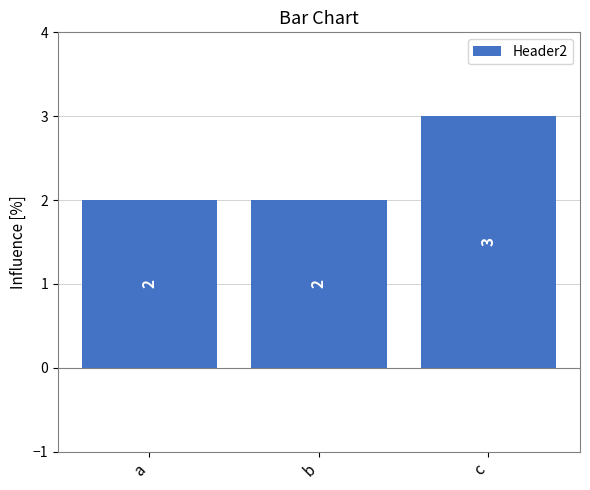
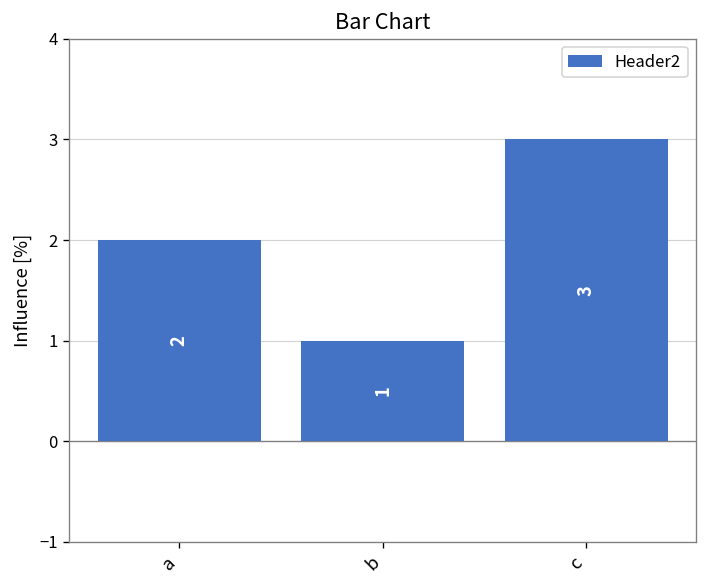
b: 2 -> 1
